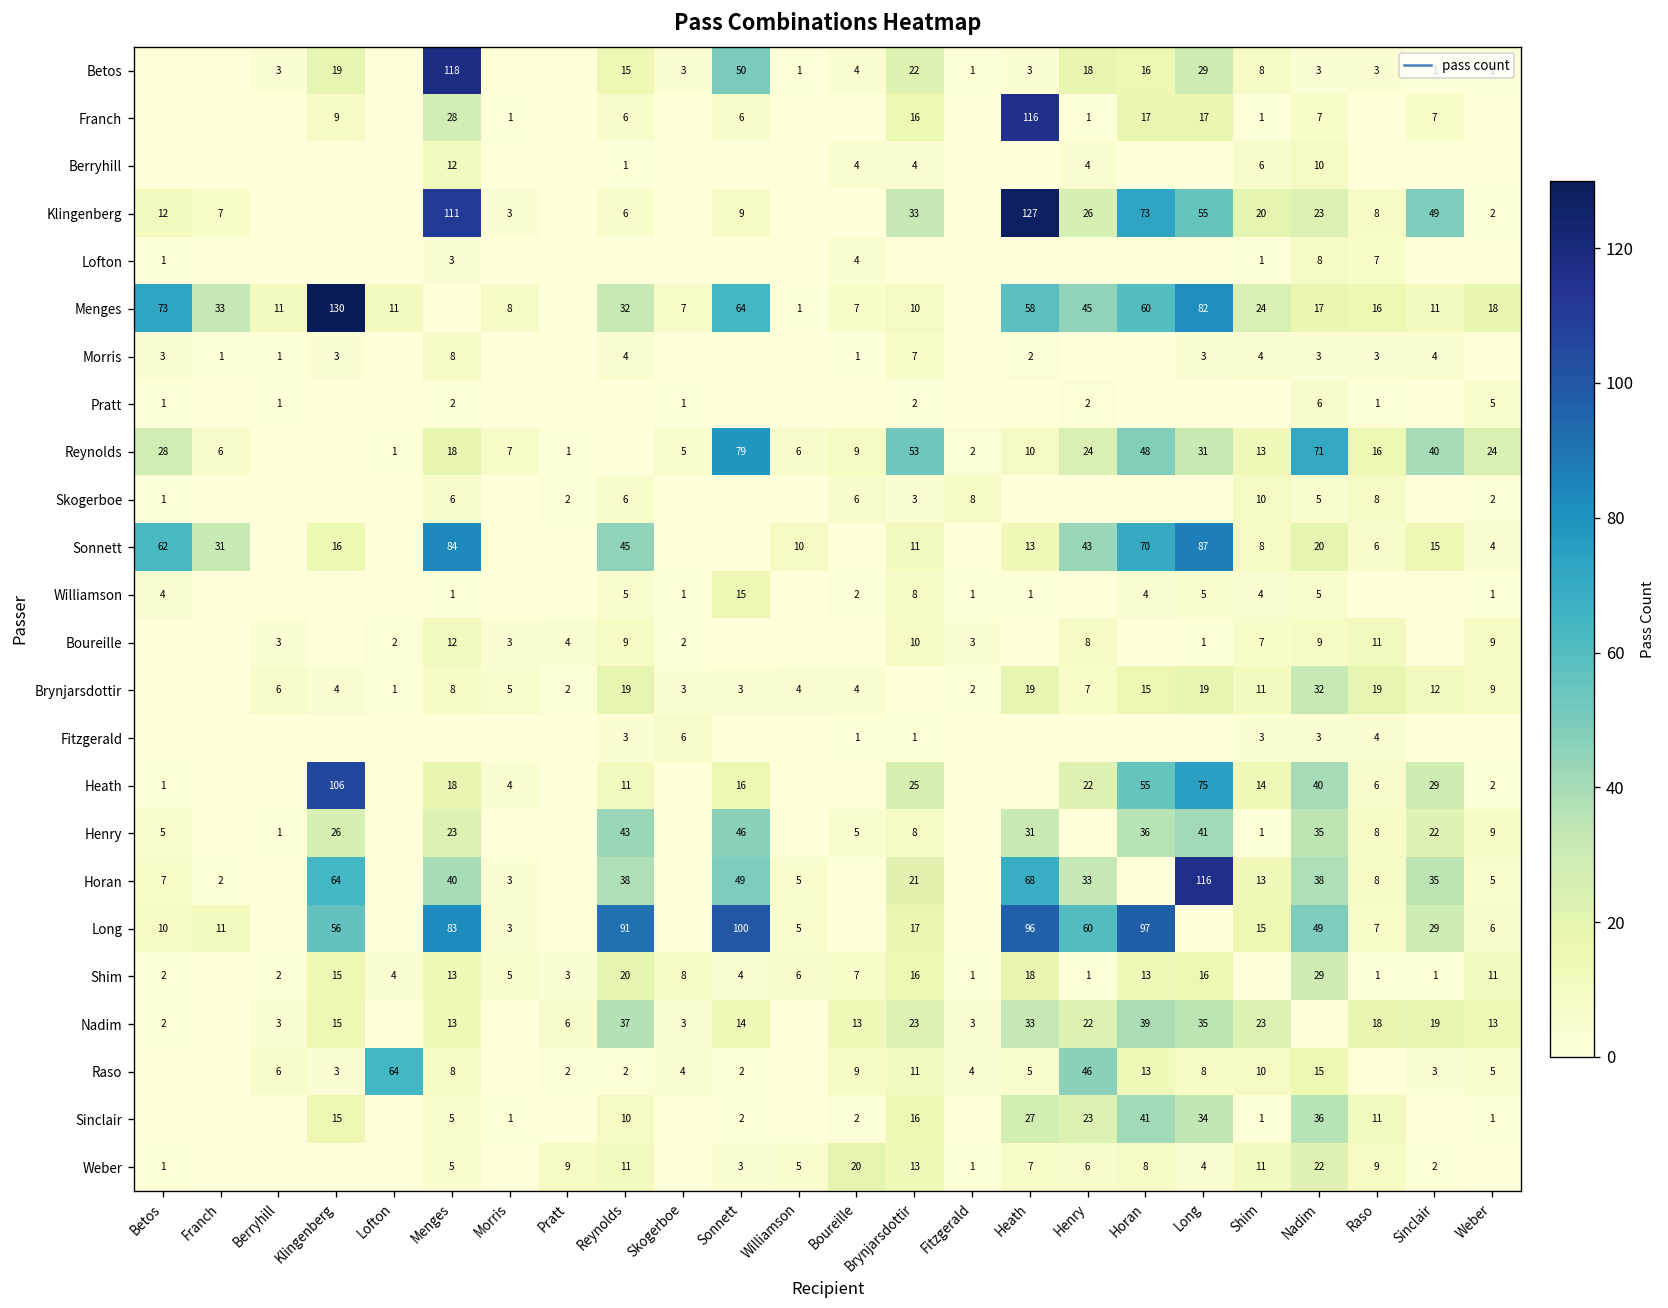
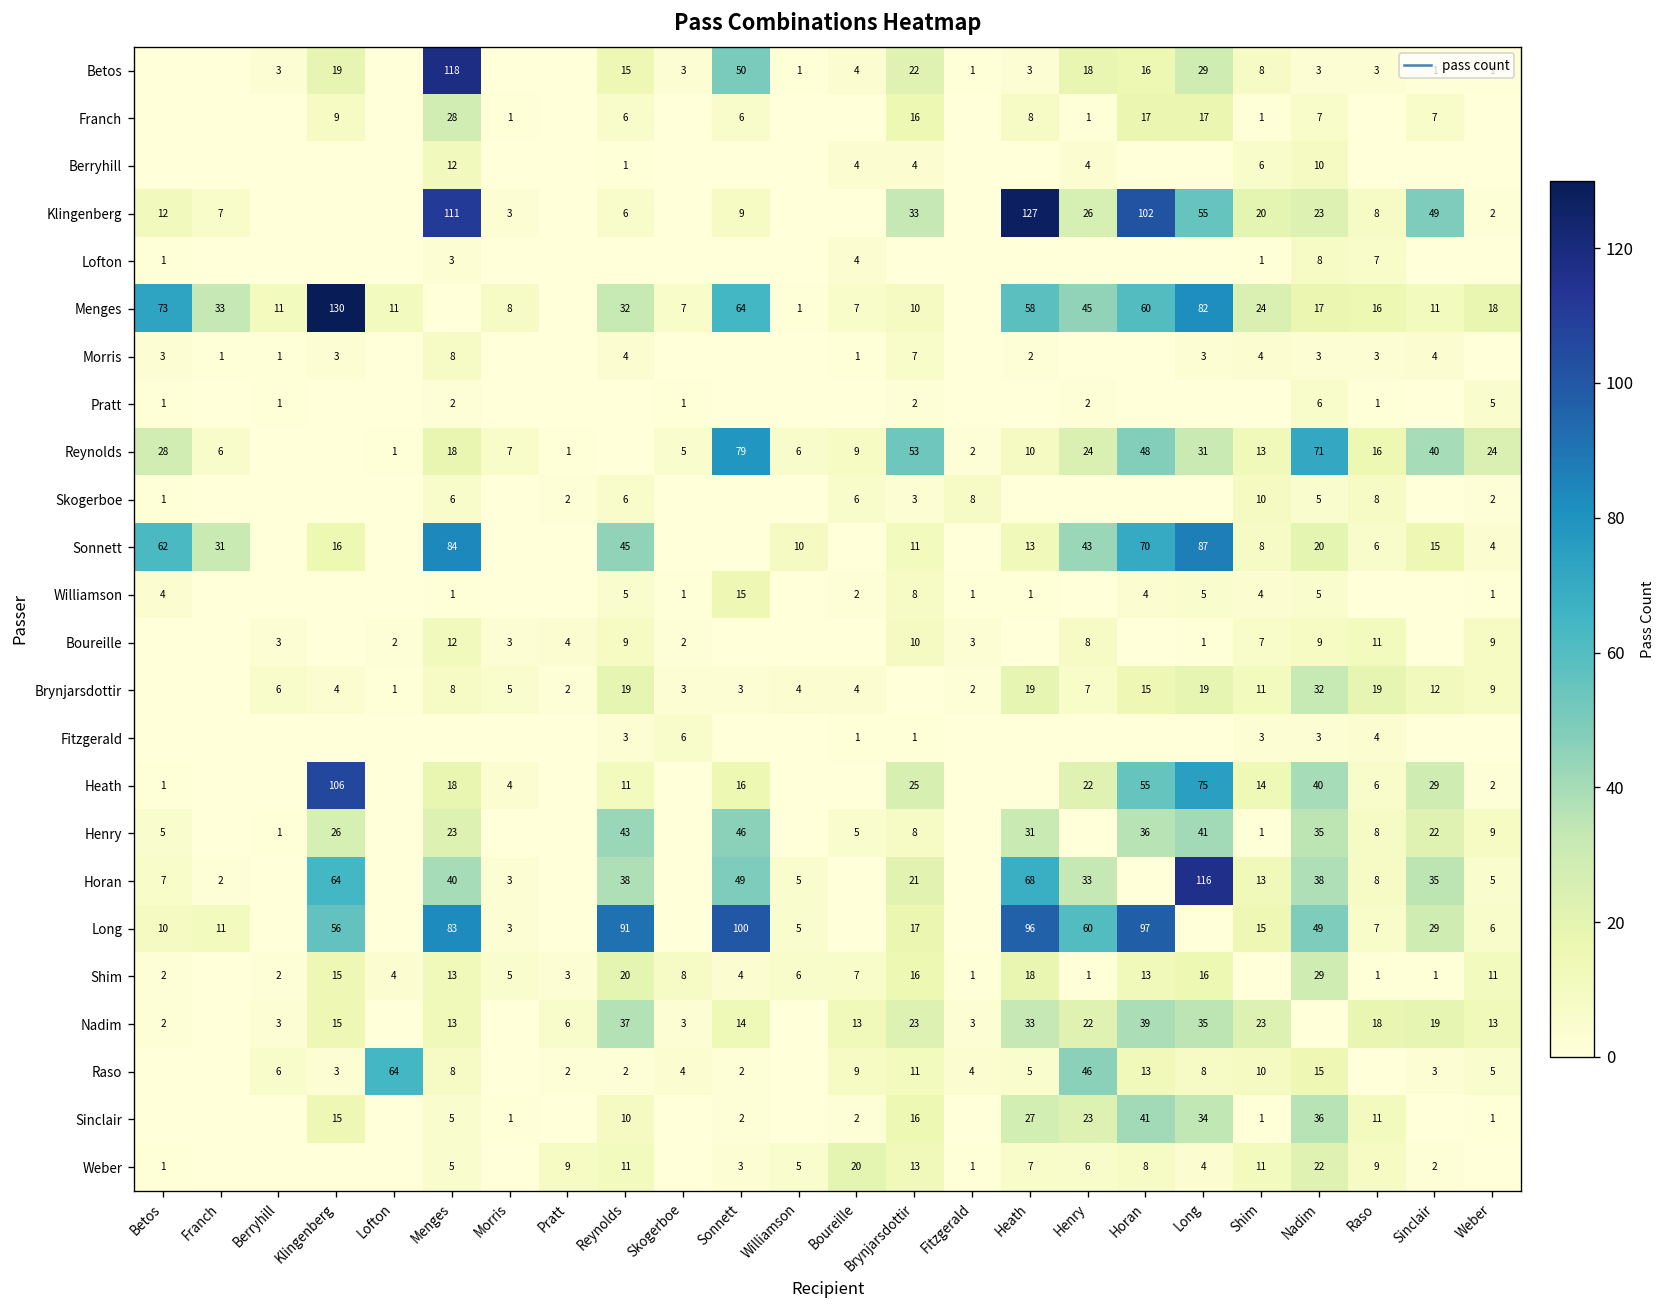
Franch, Heath: 116 -> 8
Klingenberg, Horan: 73 -> 102
